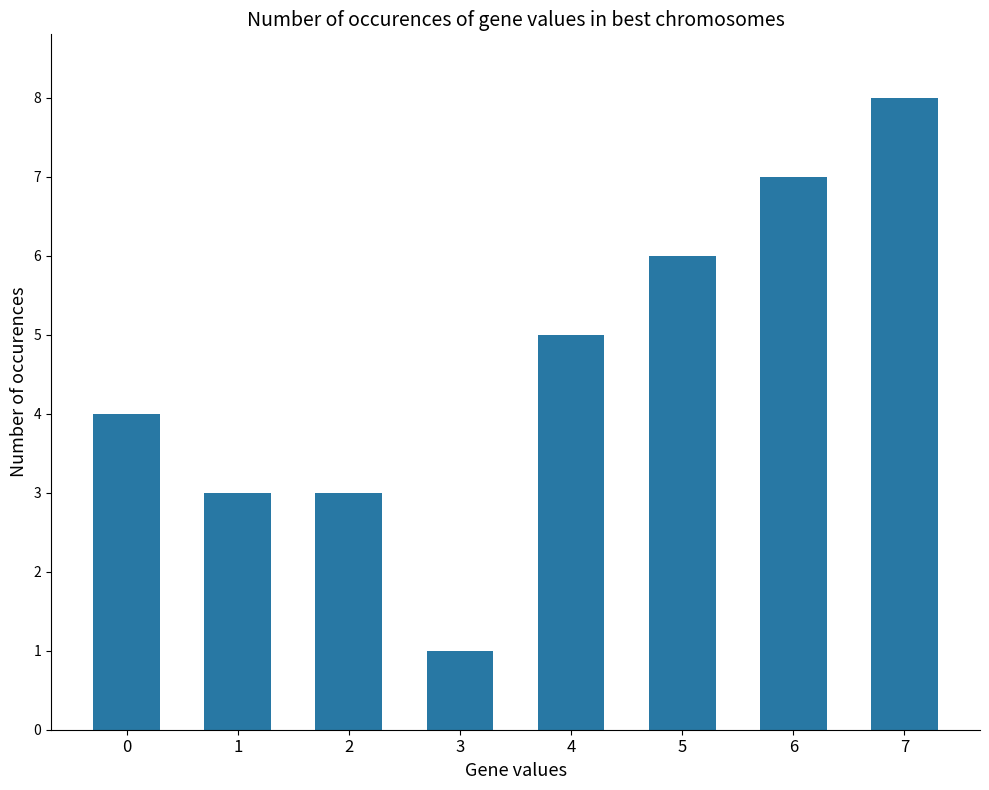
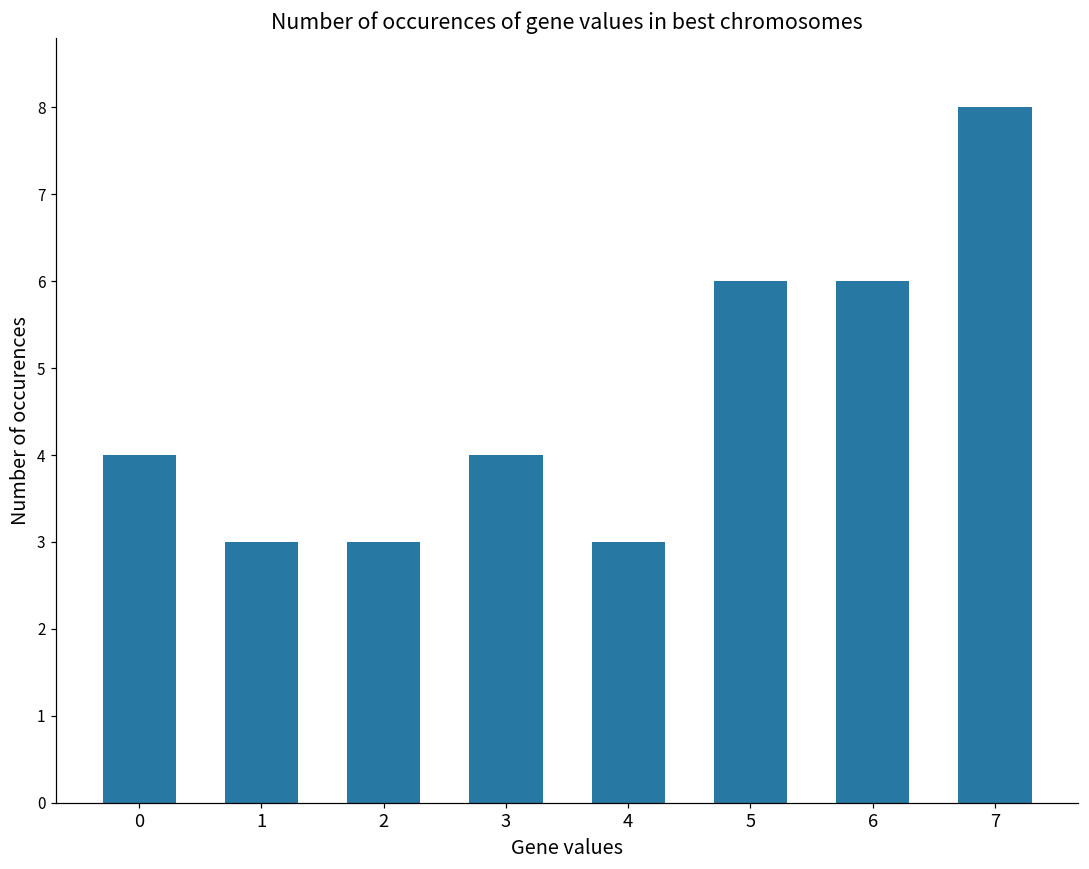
3: 1 -> 4
4: 5 -> 3
6: 7 -> 6
